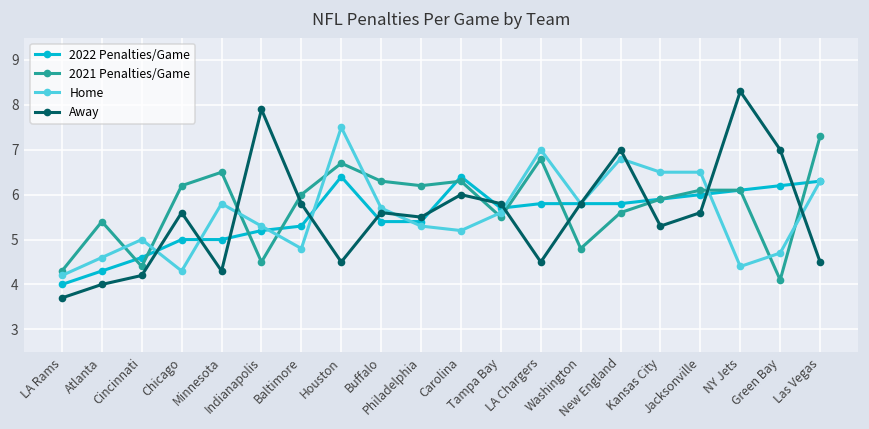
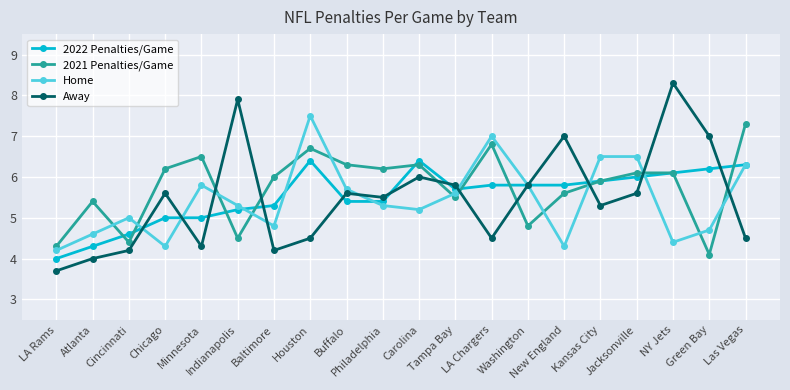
Away, Baltimore: 5.8 -> 4.2
Home, New England: 6.8 -> 4.3
